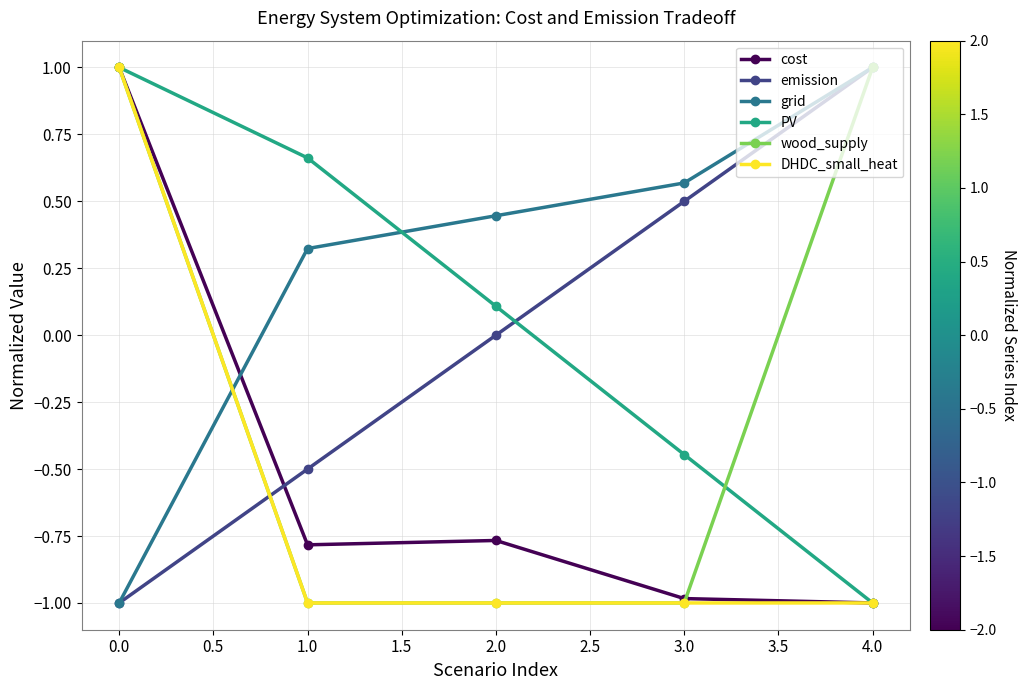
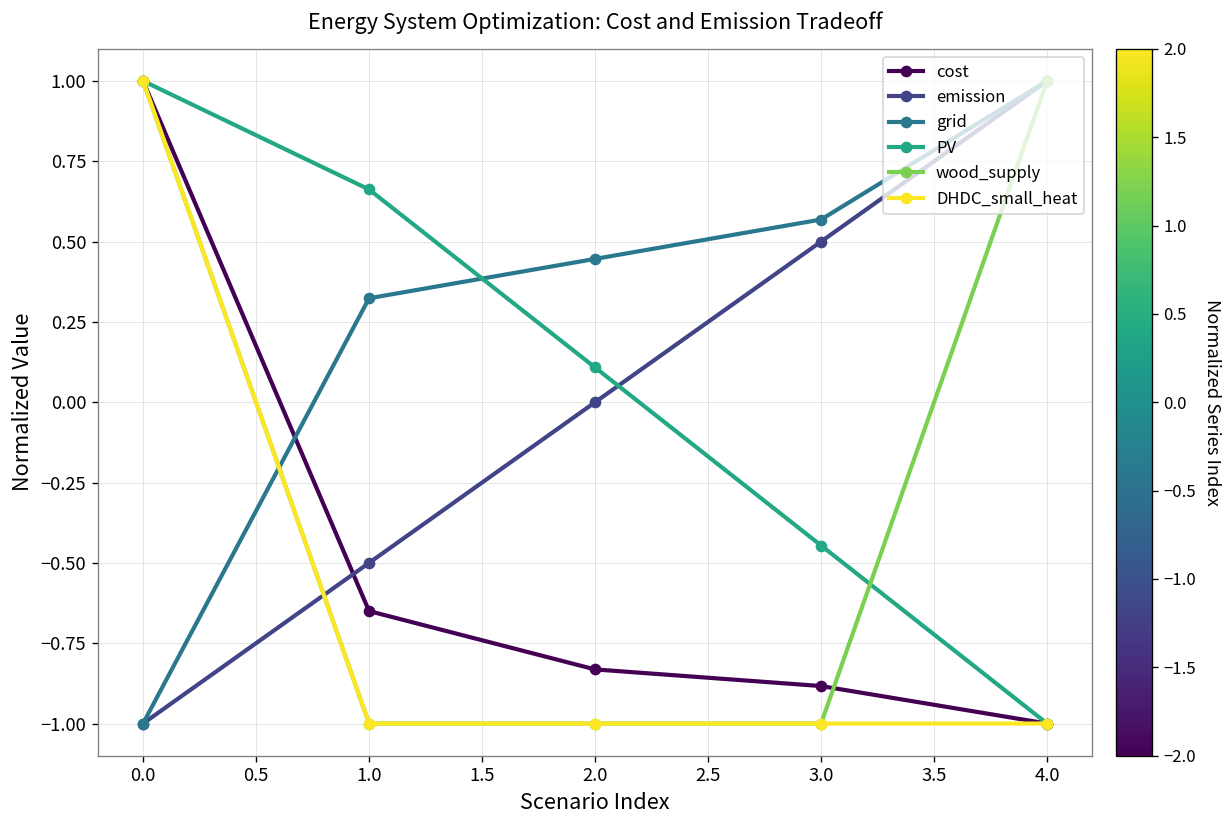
cost, 1.0: -0.78 -> -0.65
cost, 2.0: -0.77 -> -0.83
cost, 3.0: -0.98 -> -0.88
